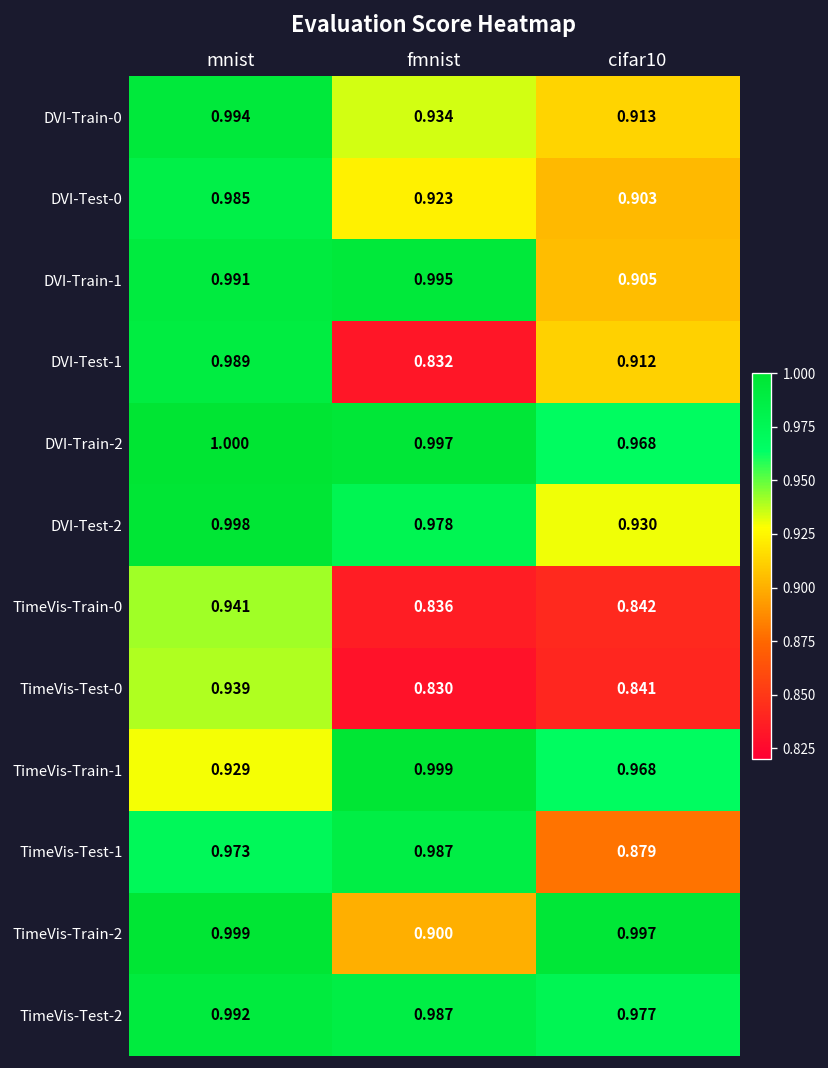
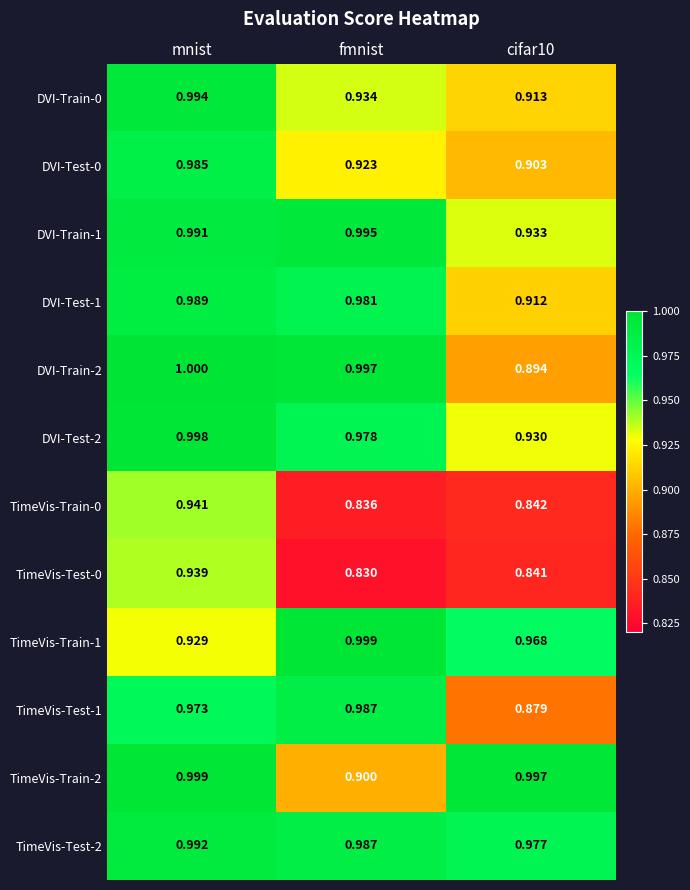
DVI-Train-1, cifar10: 0.905 -> 0.933
DVI-Test-1, fmnist: 0.832 -> 0.981
DVI-Train-2, cifar10: 0.968 -> 0.894
